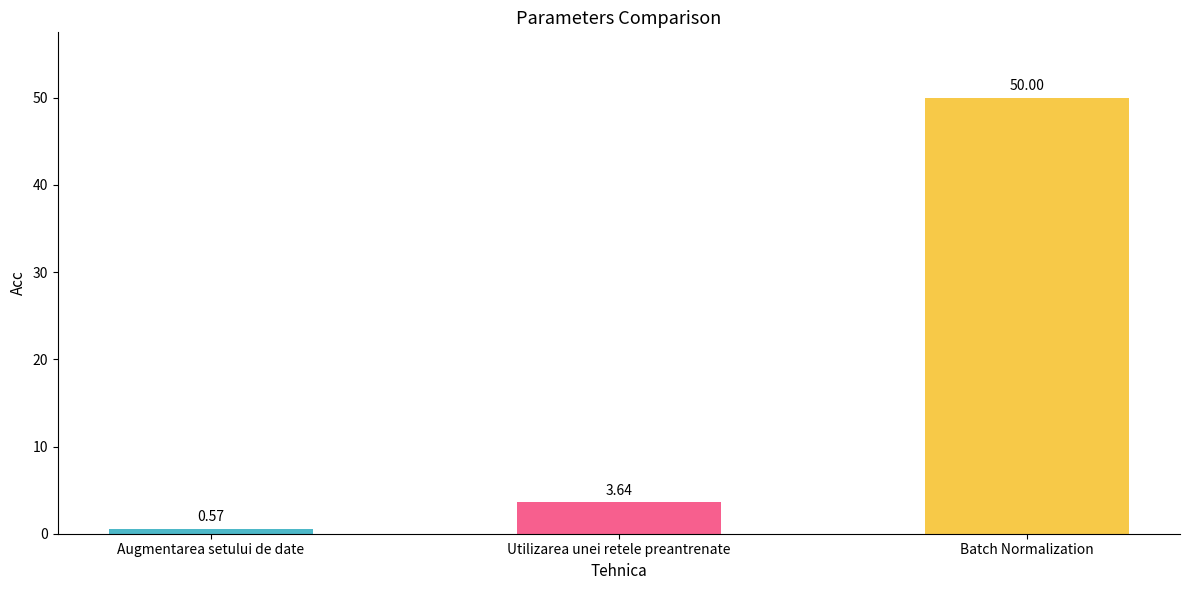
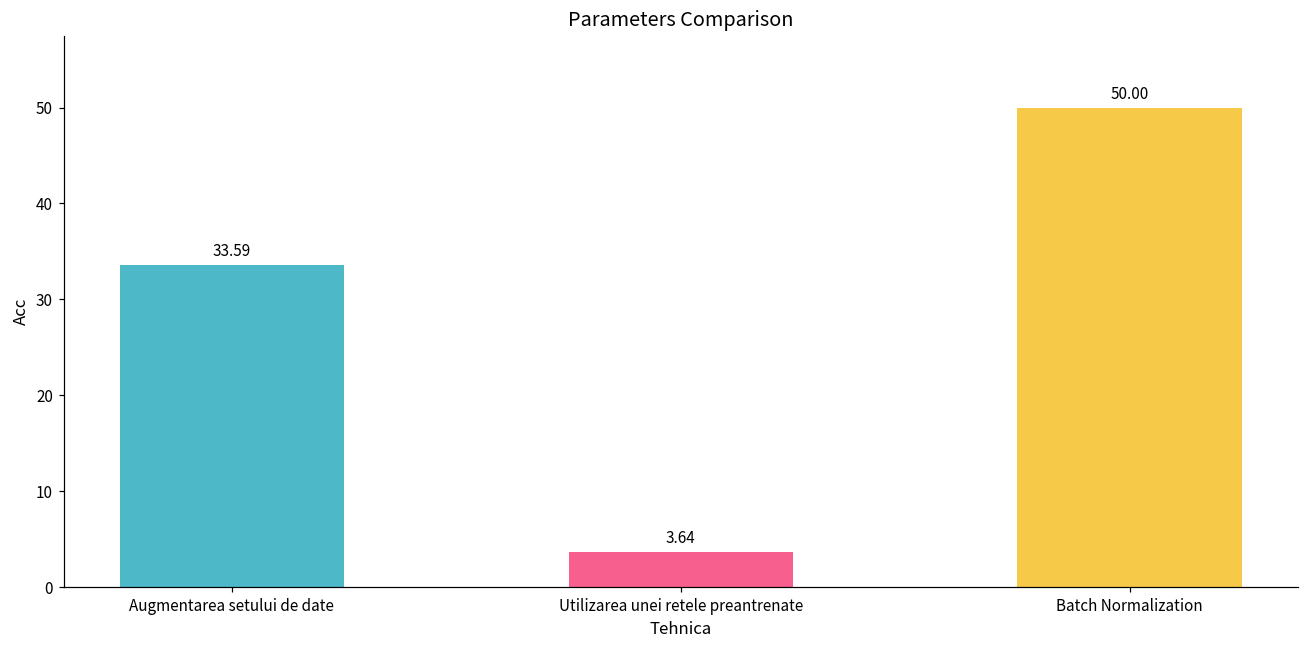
Augmentarea setului de date: 0.57 -> 33.59
